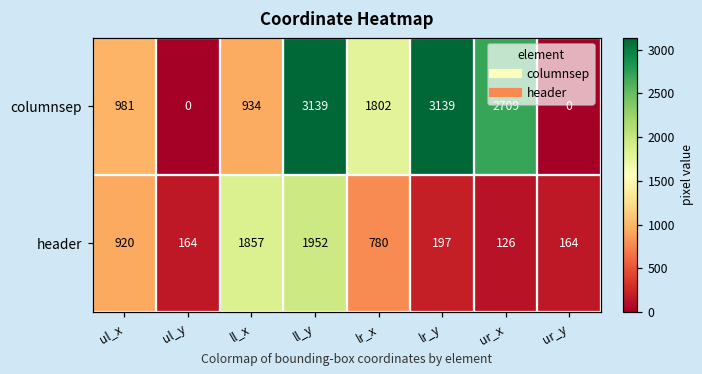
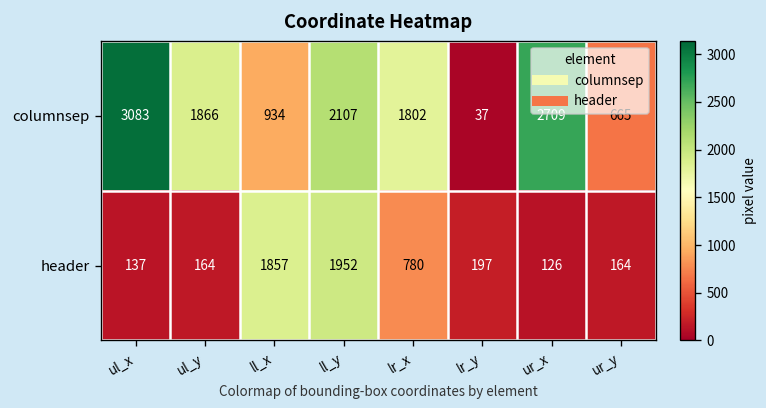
columnsep, ul_x: 981 -> 3083
columnsep, ul_y: 0 -> 1866
columnsep, ll_y: 3139 -> 2107
columnsep, lr_y: 3139 -> 37
columnsep, ur_y: 0 -> 665
header, ul_x: 920 -> 137
